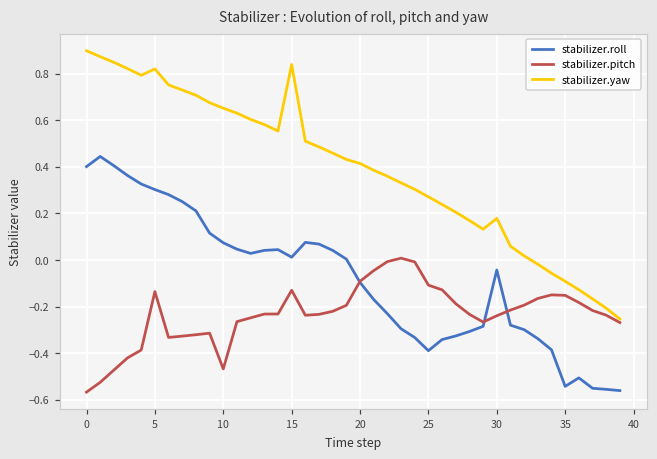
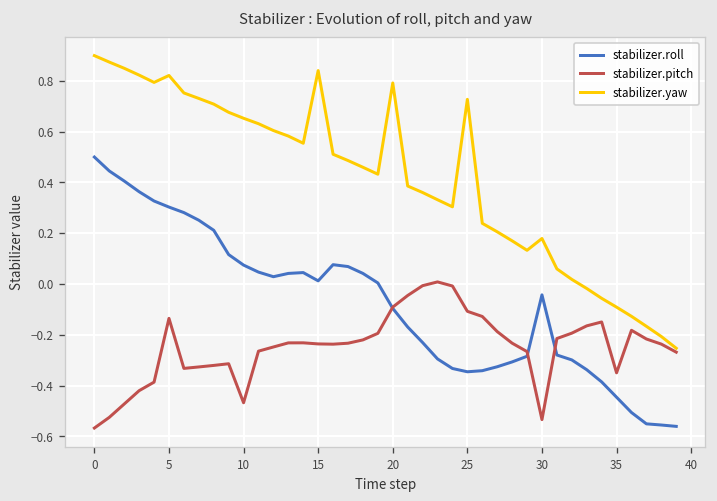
stabilizer.roll, 0: 0.40 -> 0.50
stabilizer.pitch, 15: -0.13 -> -0.24
stabilizer.yaw, 20: 0.41 -> 0.79
stabilizer.roll, 25: -0.39 -> -0.35
stabilizer.yaw, 25: 0.27 -> 0.73
stabilizer.pitch, 30: -0.24 -> -0.53
stabilizer.roll, 35: -0.54 -> -0.45
stabilizer.pitch, 35: -0.15 -> -0.35
